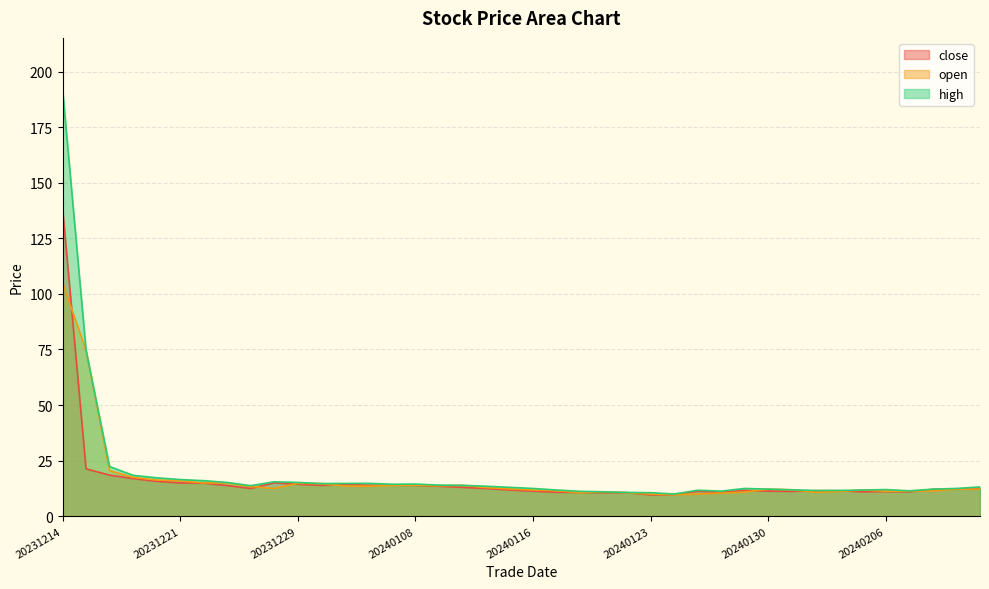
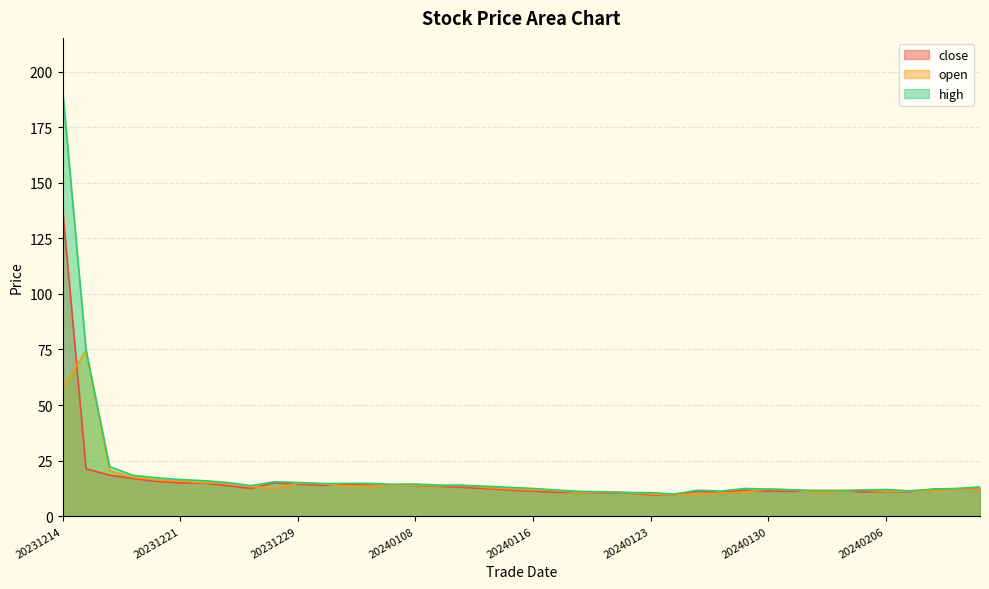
open, 20231214: 105 -> 58
